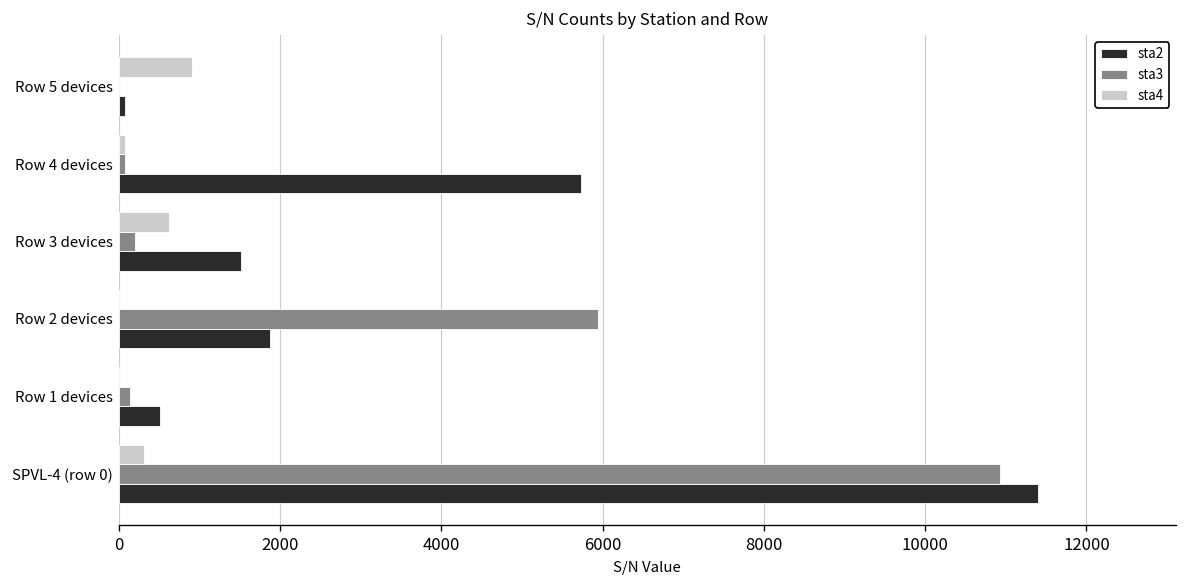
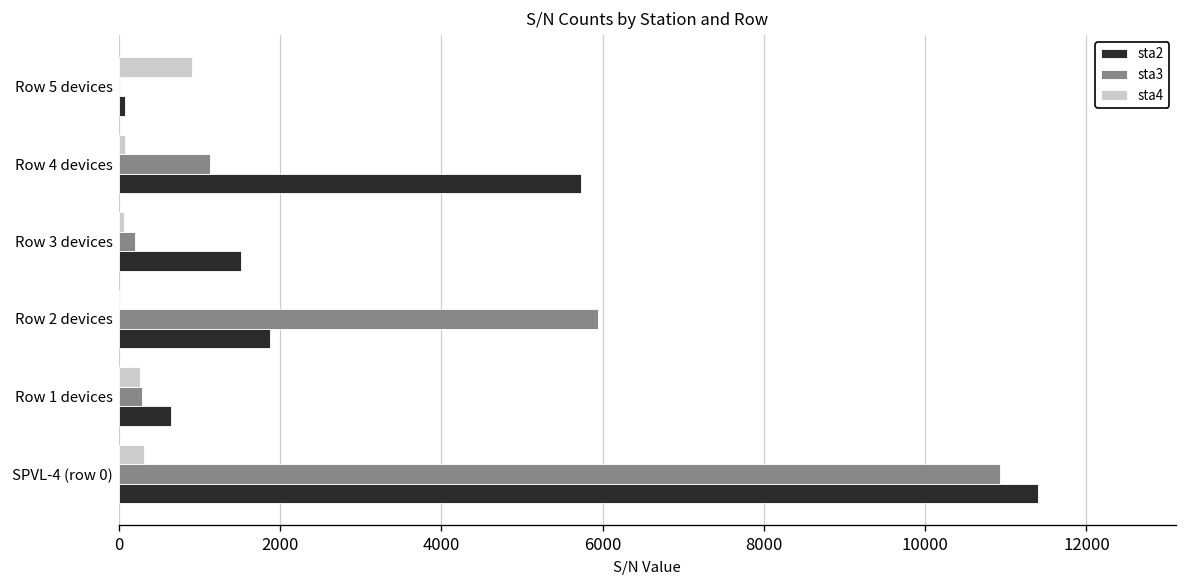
sta3, Row 4 devices: 100 -> 1100
sta4, Row 3 devices: 600 -> 100
sta4, Row 1 devices: 0 -> 300
sta3, Row 1 devices: 100 -> 300
sta2, Row 1 devices: 500 -> 600
